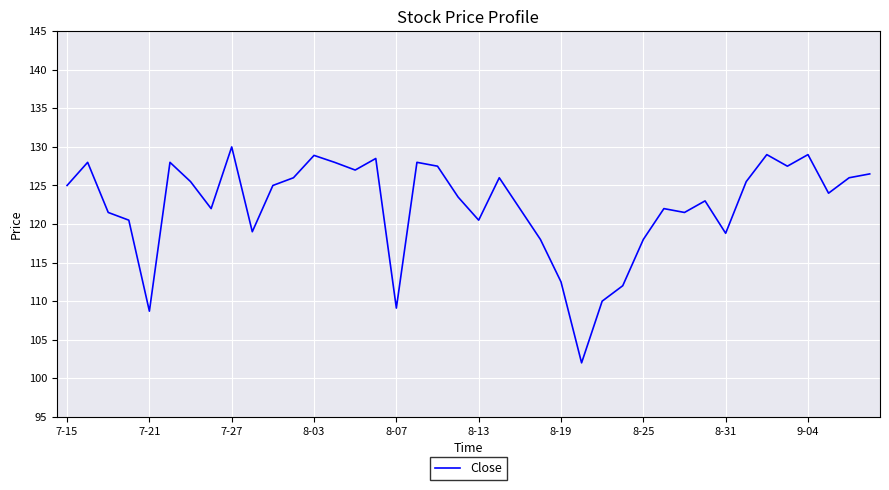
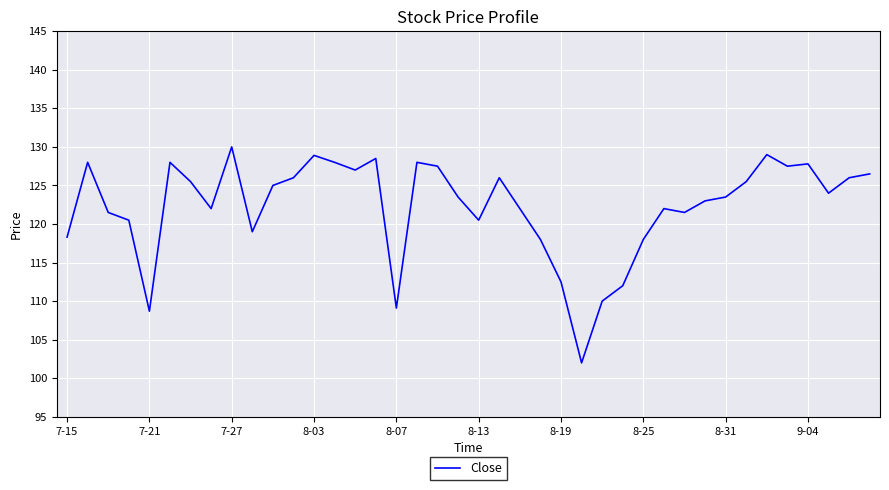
7-15: 125 -> 118
8-31: 119 -> 124
9-04: 129 -> 128
